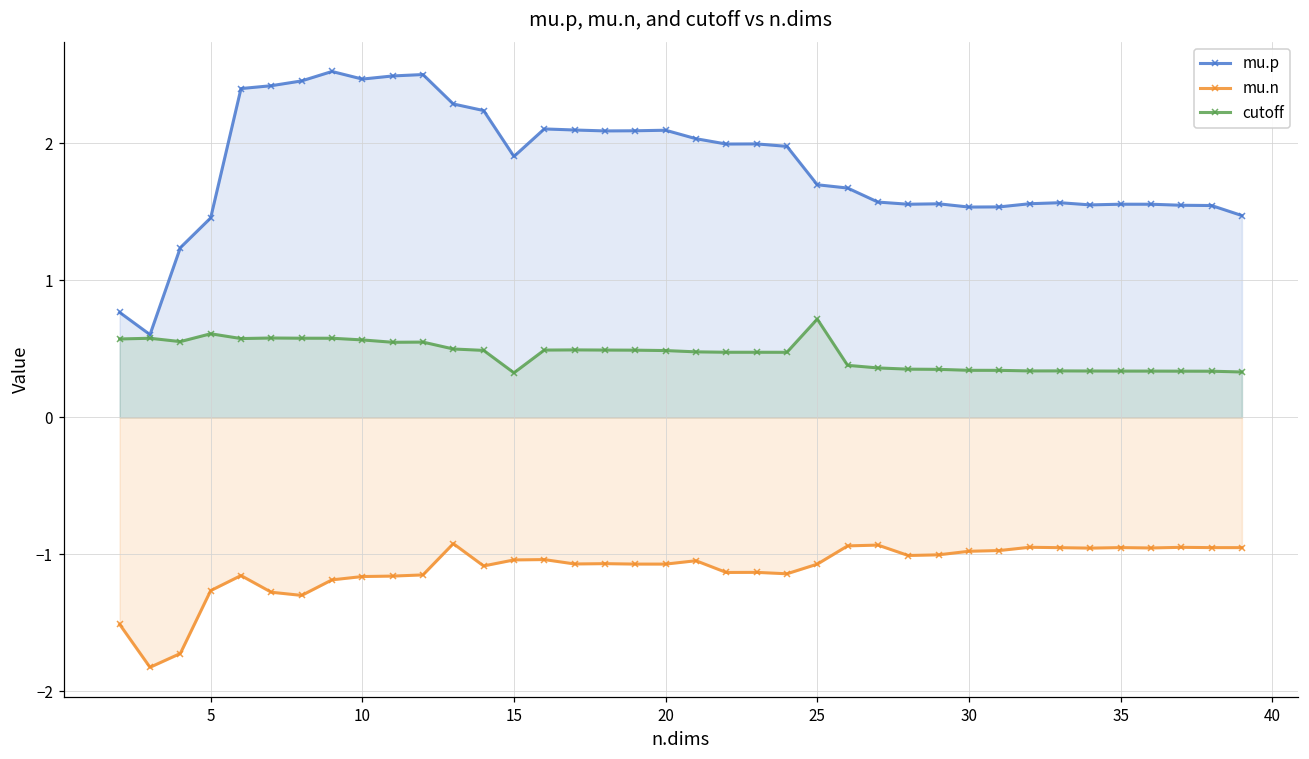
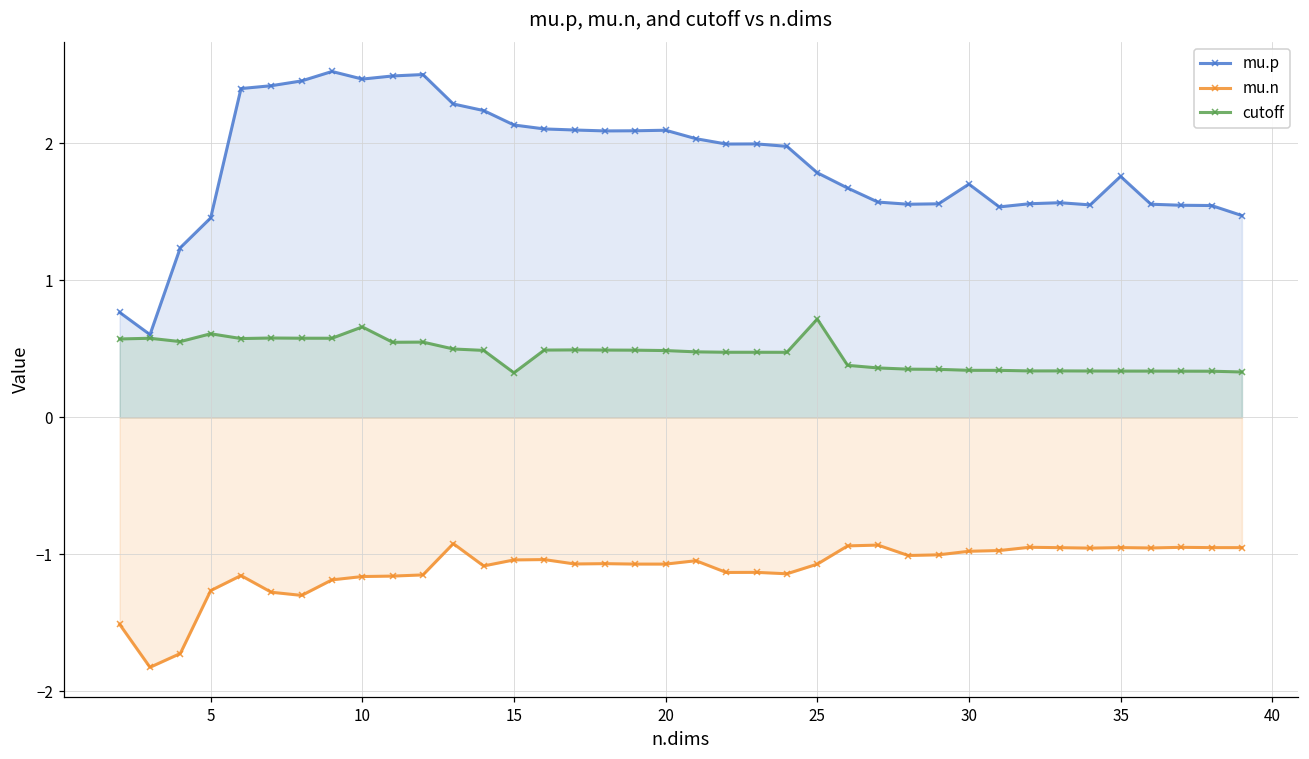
cutoff, 10: 0.57 -> 0.66
mu.p, 15: 1.91 -> 2.14
mu.p, 25: 1.70 -> 1.79
mu.p, 30: 1.54 -> 1.70
mu.p, 35: 1.56 -> 1.76
